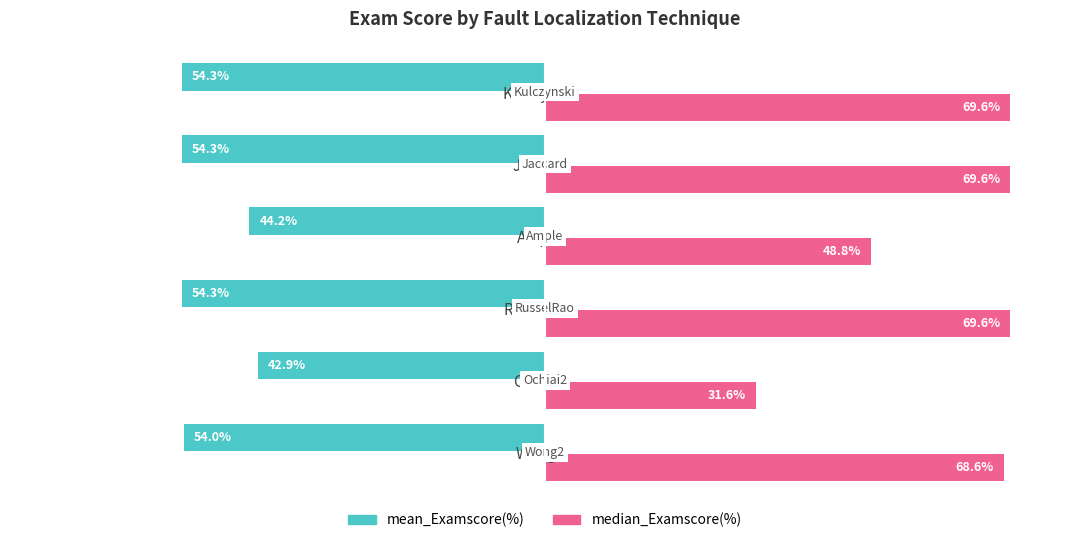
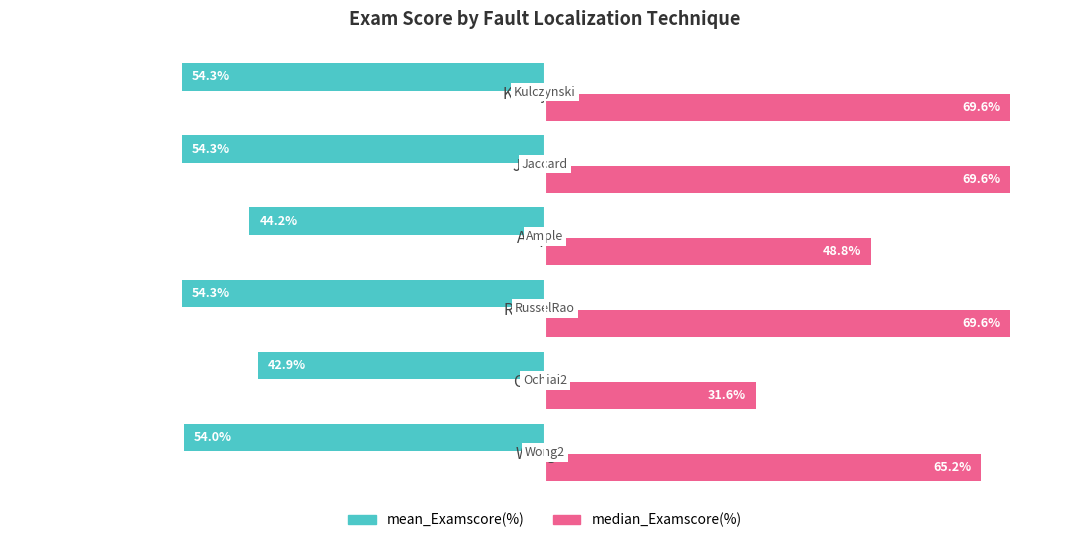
median_Examscore(%), Wong2: 68.6% -> 65.2%
